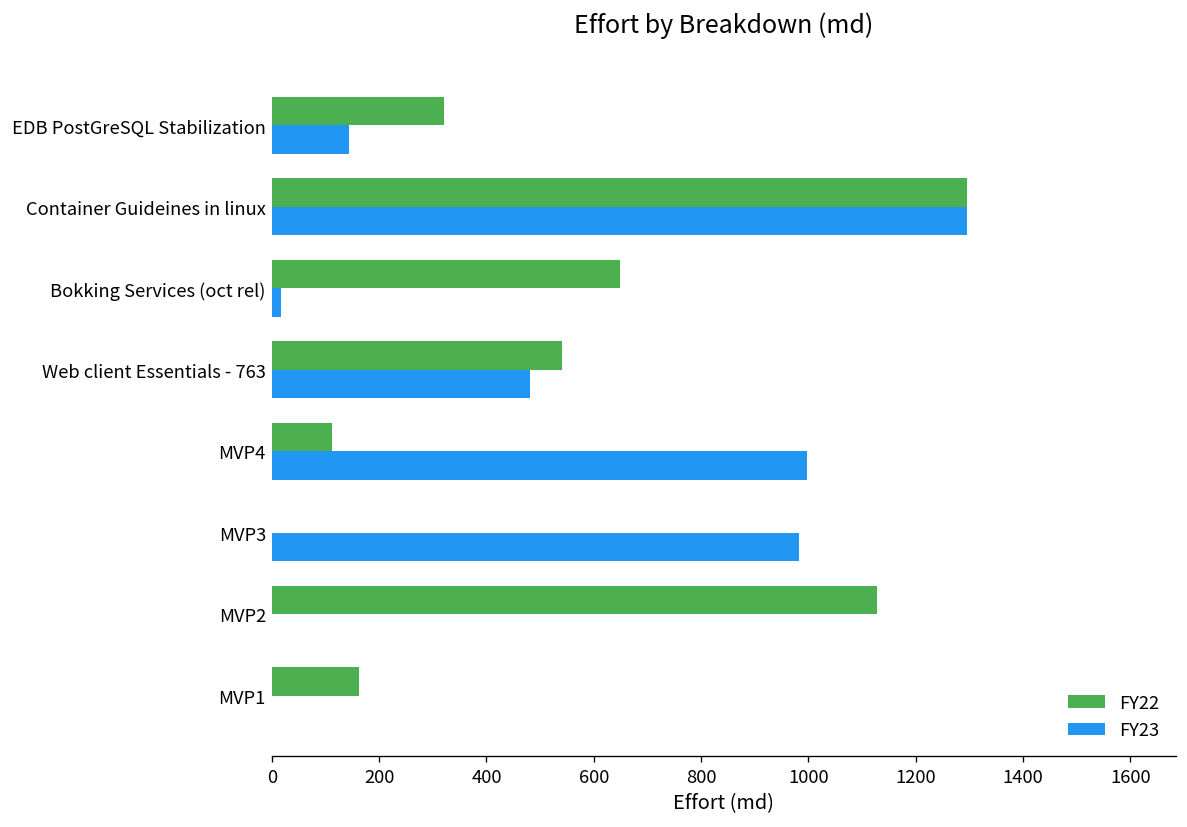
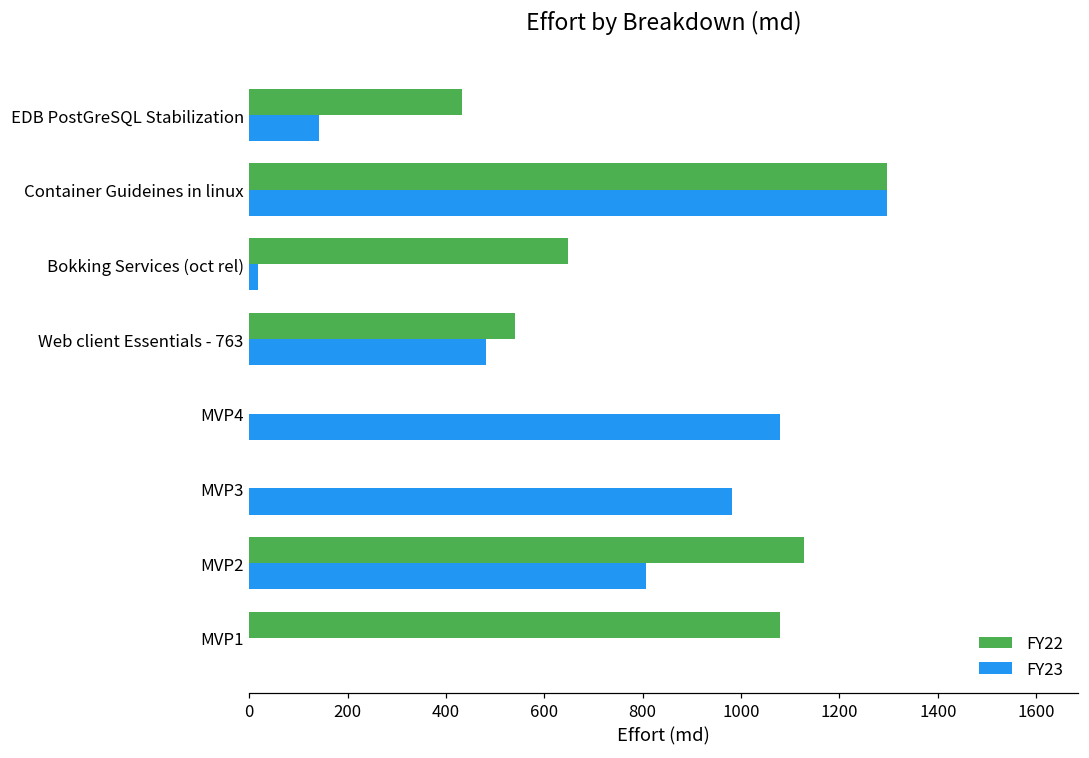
FY22, EDB PostGreSQL Stabilization: 320 -> 430
FY22, MVP4: 110 -> 0
FY23, MVP4: 1000 -> 1080
FY23, MVP2: 0 -> 810
FY22, MVP1: 160 -> 1080
